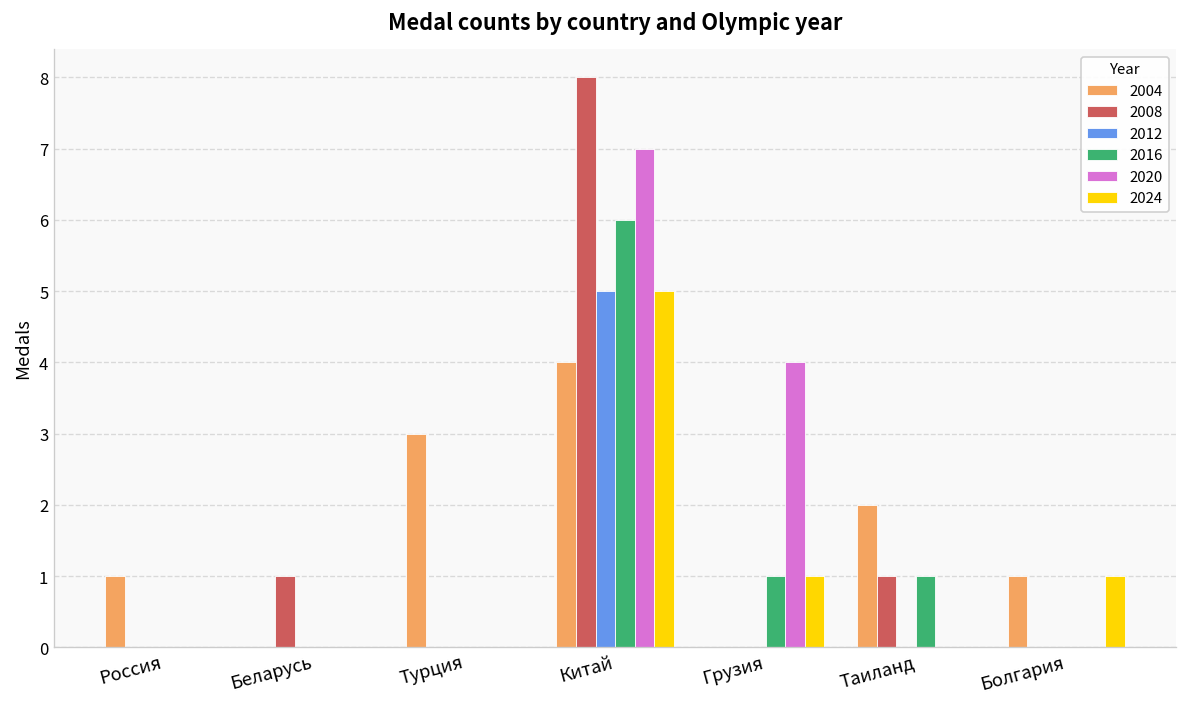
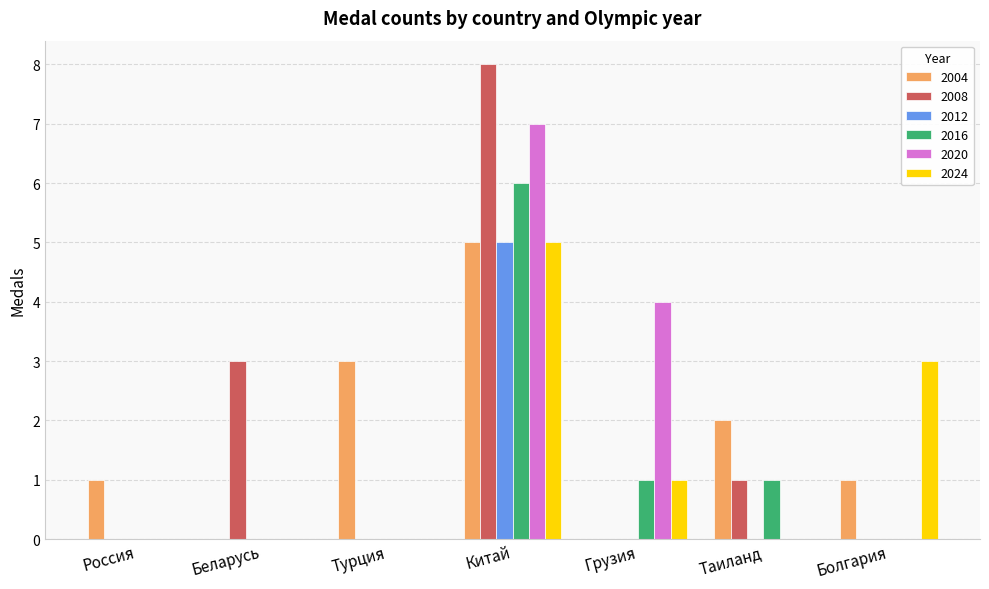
2008, Беларусь: 1 -> 3
2004, Китай: 4 -> 5
2024, Болгария: 1 -> 3
